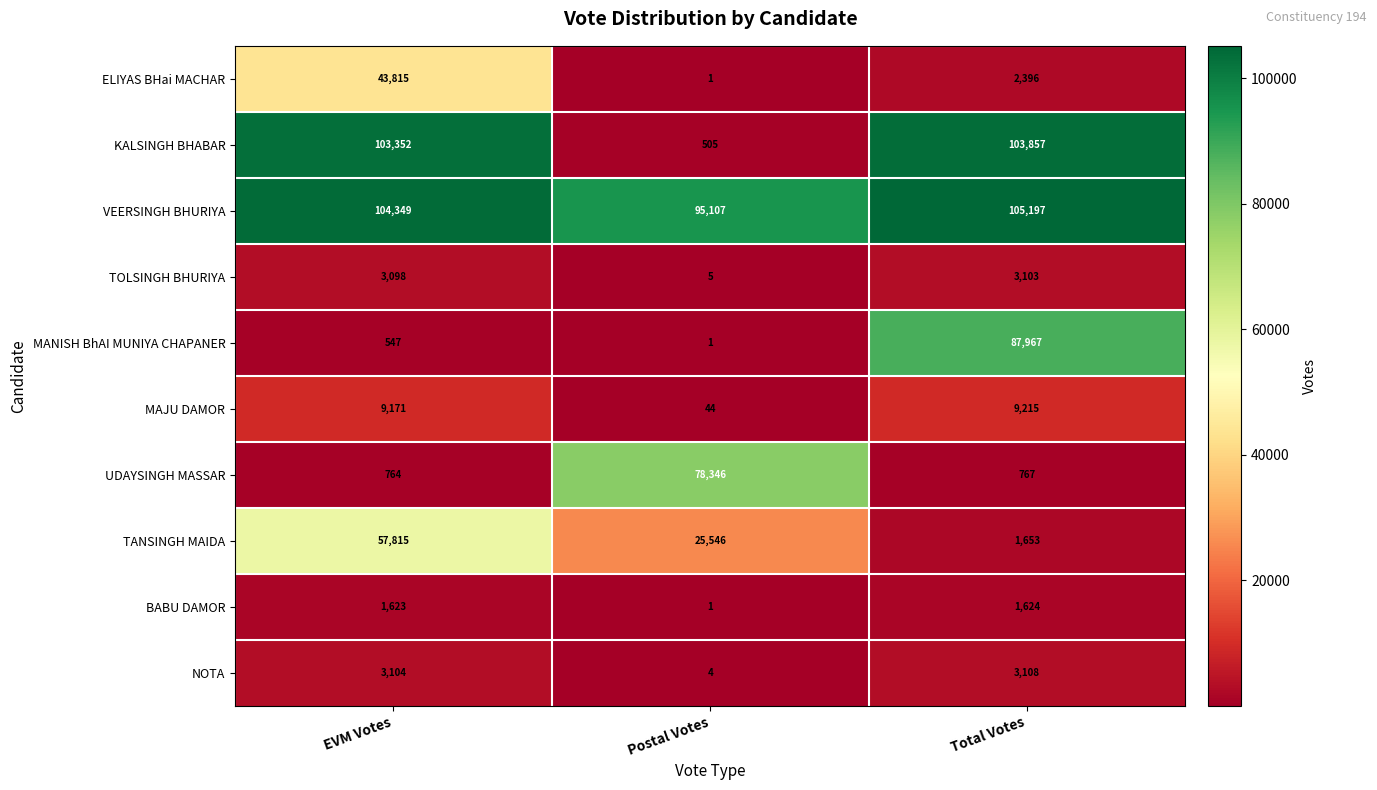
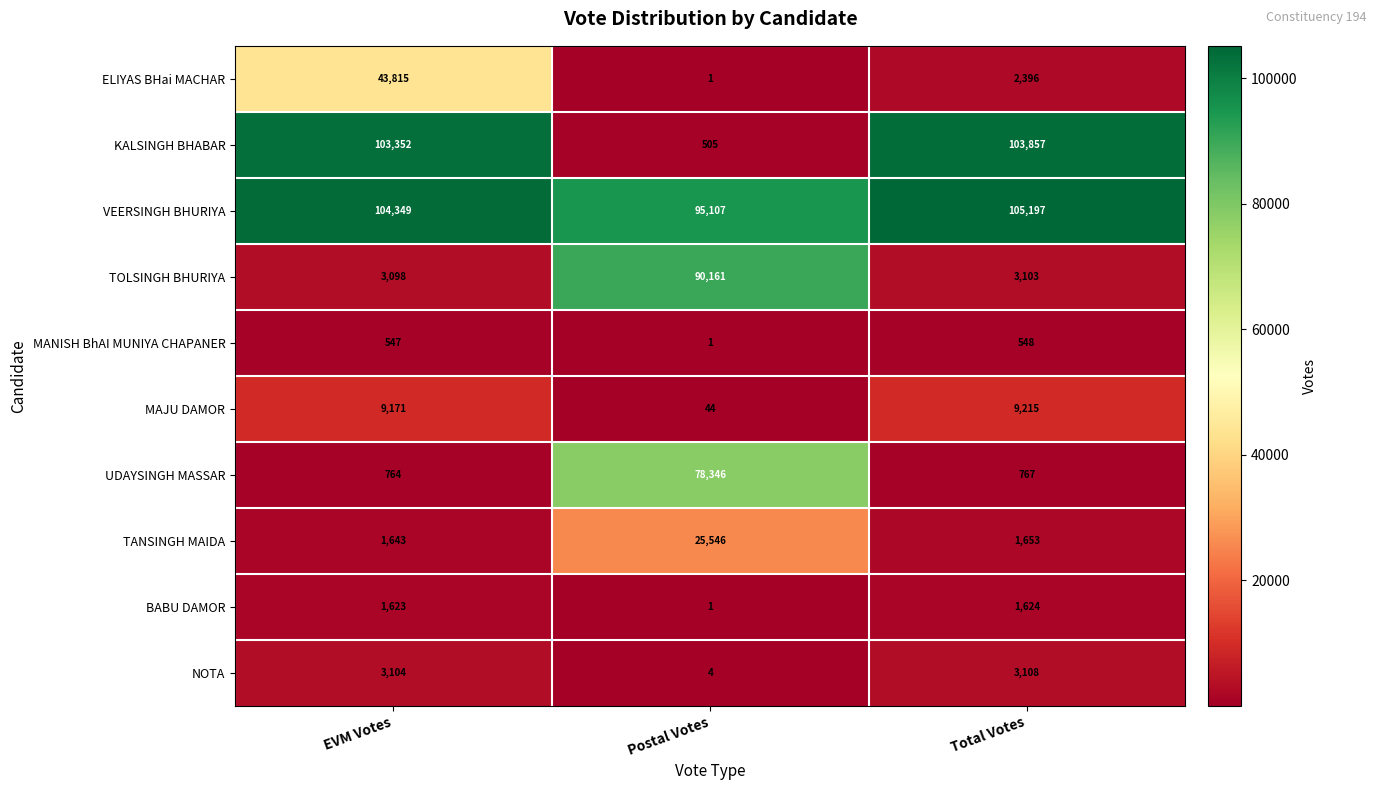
TOLSINGH BHURIYA, Postal Votes: 5 -> 90,161
MANISH BhAI MUNIYA CHAPANER, Total Votes: 87,967 -> 548
TANSINGH MAIDA, EVM Votes: 57,815 -> 1,643
